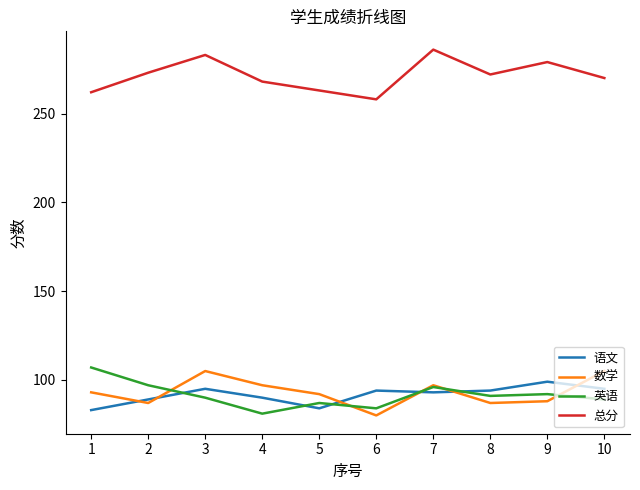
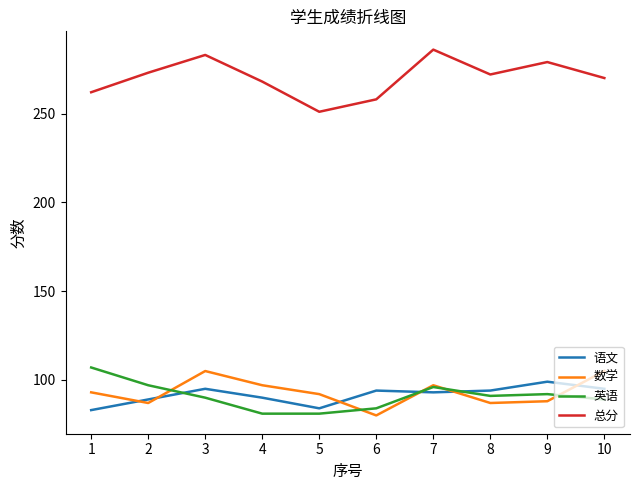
英语, 5: 87 -> 81
总分, 5: 263 -> 251
